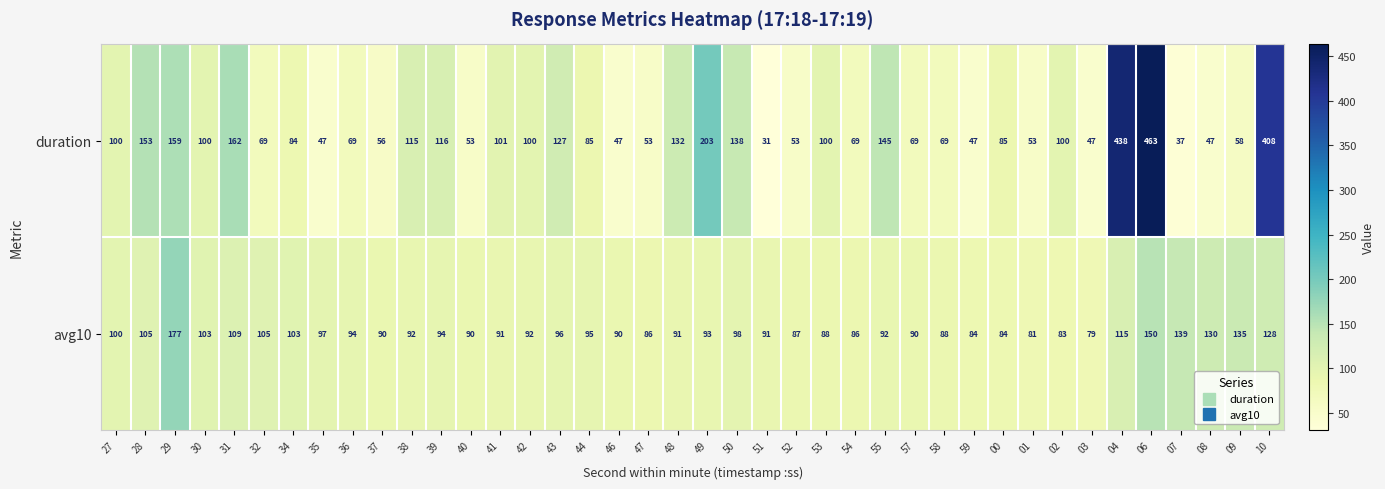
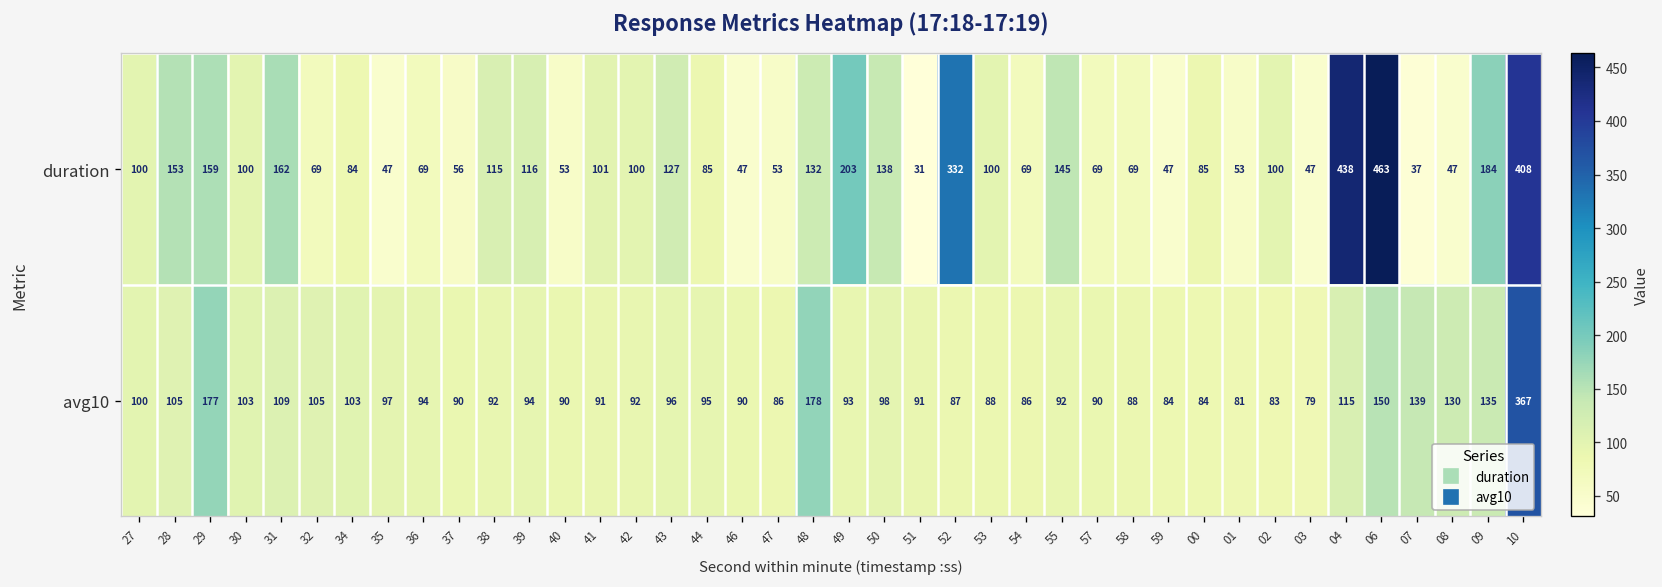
duration, 52: 53 -> 332
duration, 09: 58 -> 184
avg10, 48: 91 -> 178
avg10, 10: 128 -> 367
